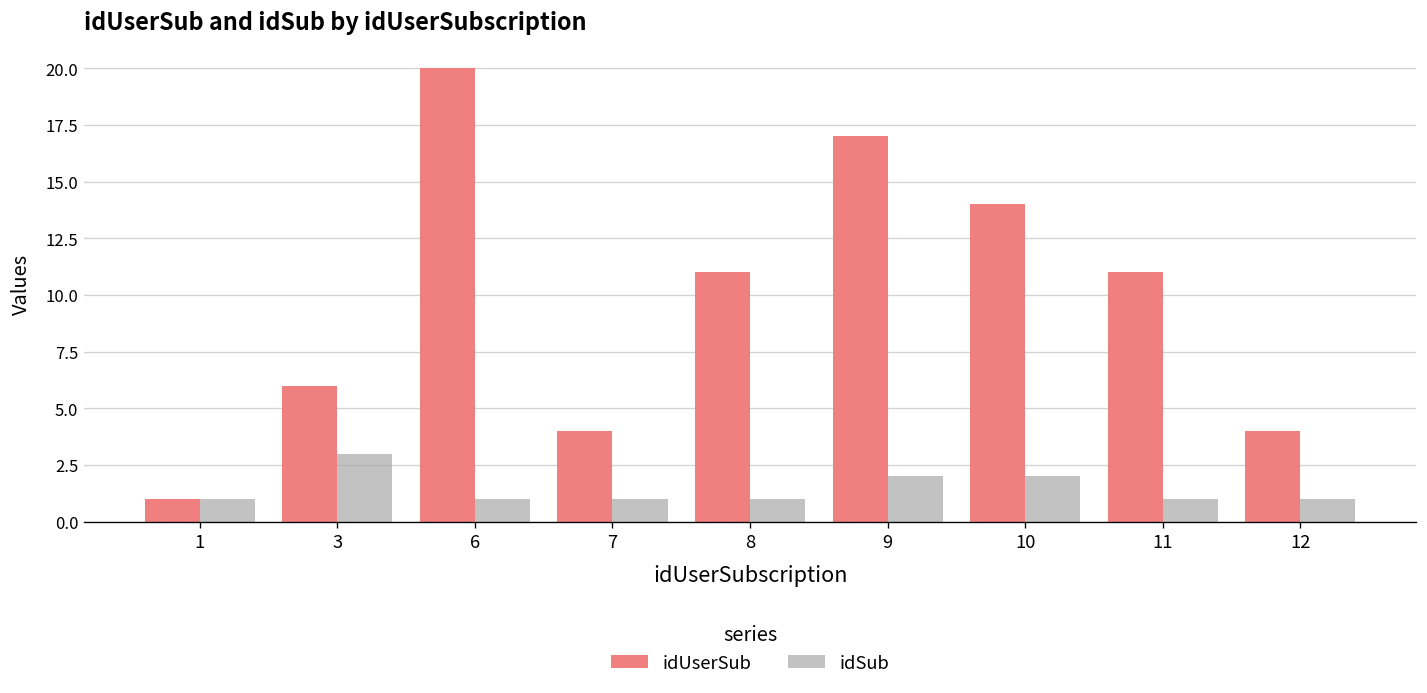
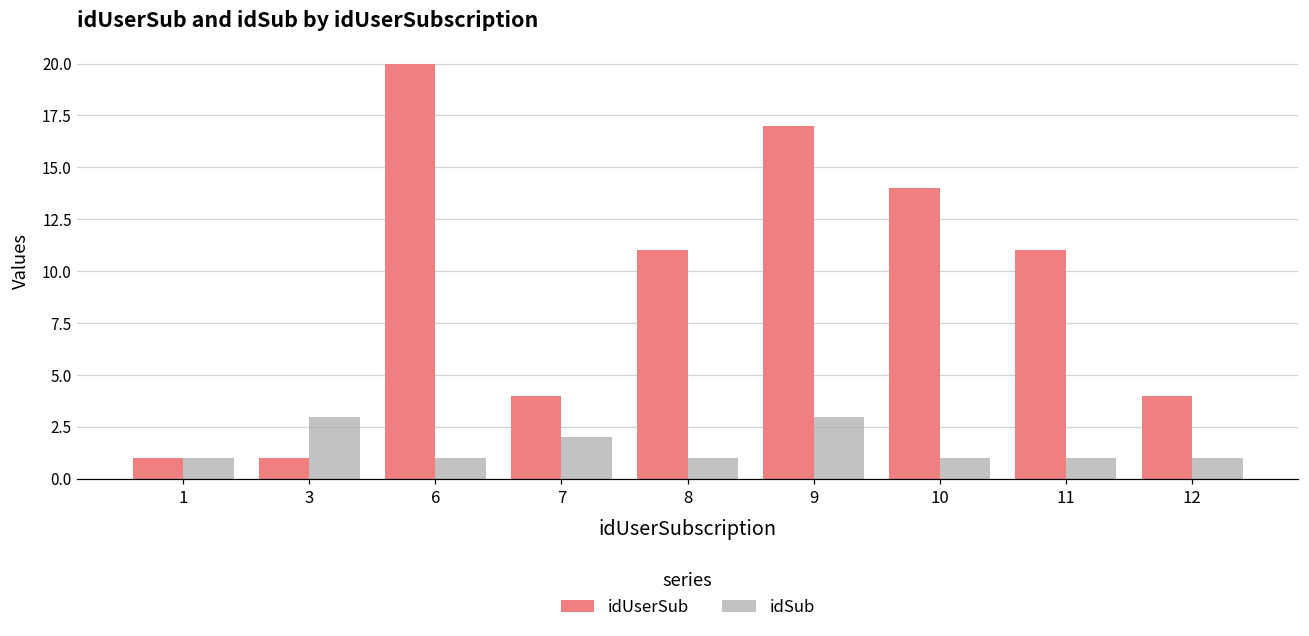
idUserSub, 3: 6 -> 1
idSub, 7: 1 -> 2
idSub, 9: 2 -> 3
idSub, 10: 2 -> 1
